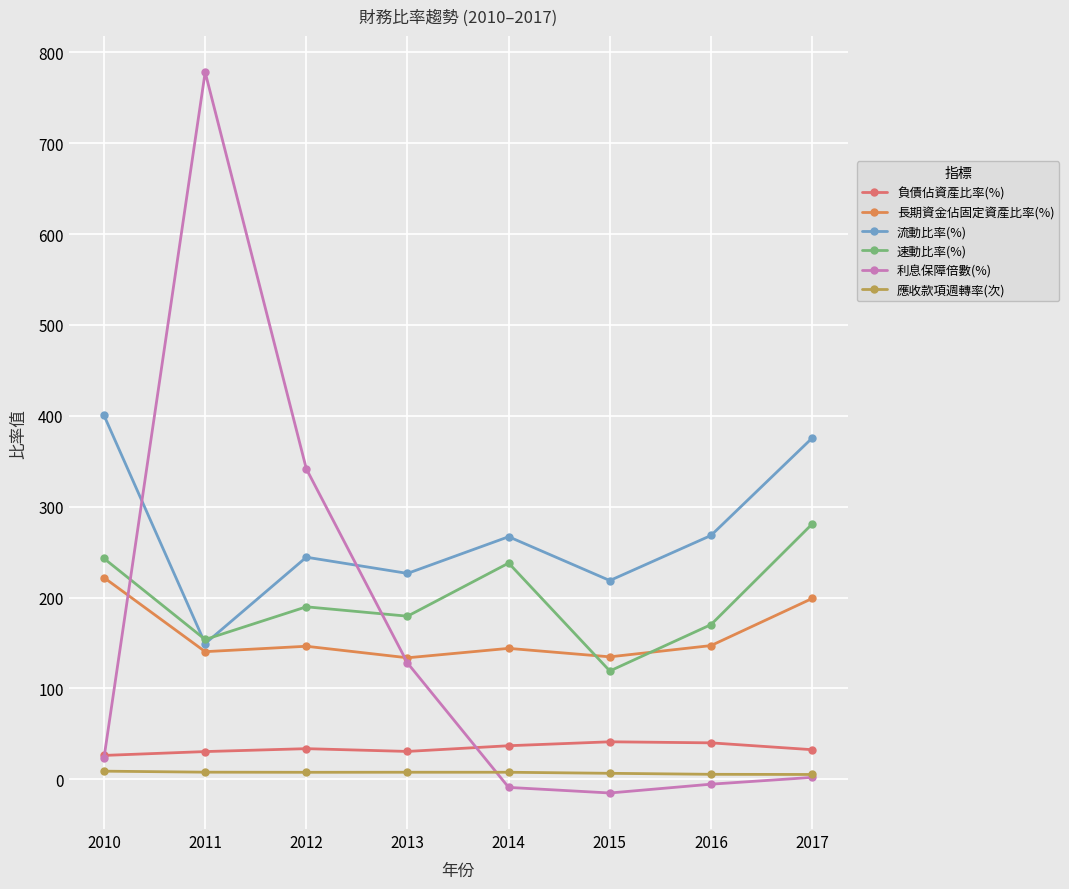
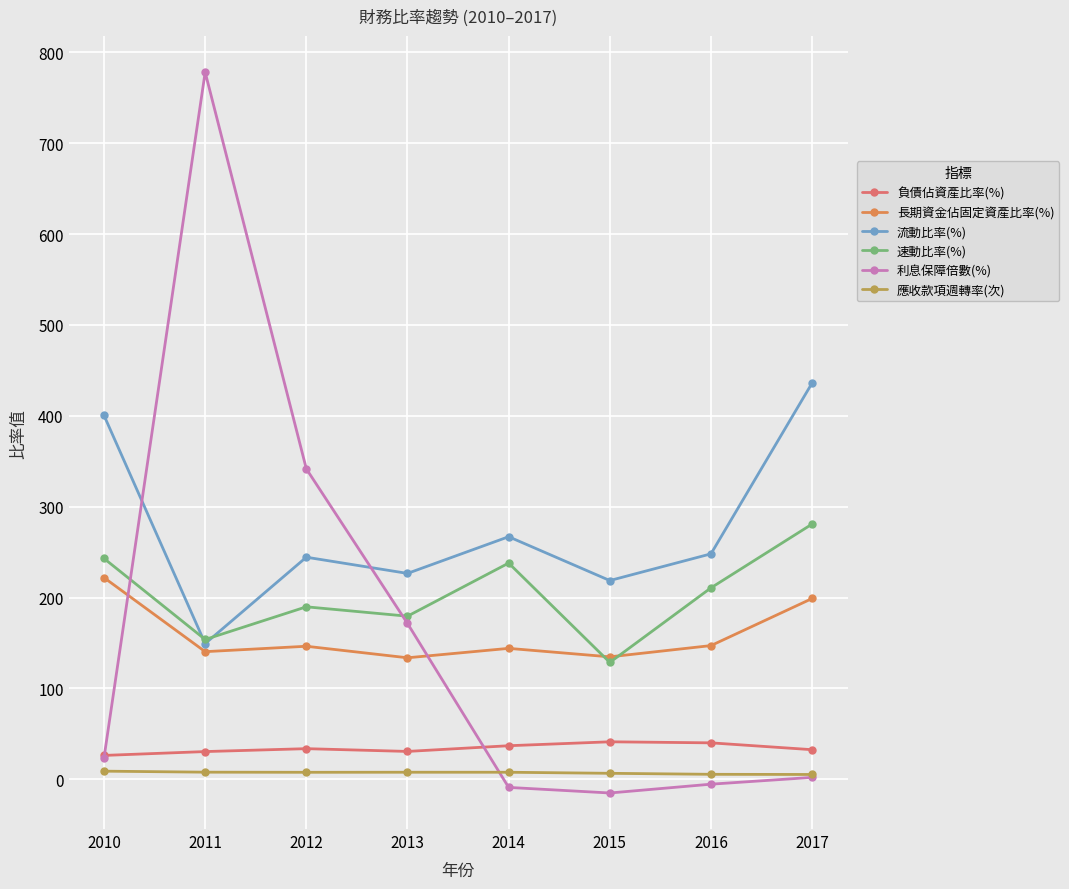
利息保障倍數(%), 2013: 130 -> 170
速動比率(%), 2015: 120 -> 130
流動比率(%), 2016: 270 -> 250
速動比率(%), 2016: 170 -> 210
流動比率(%), 2017: 380 -> 440
